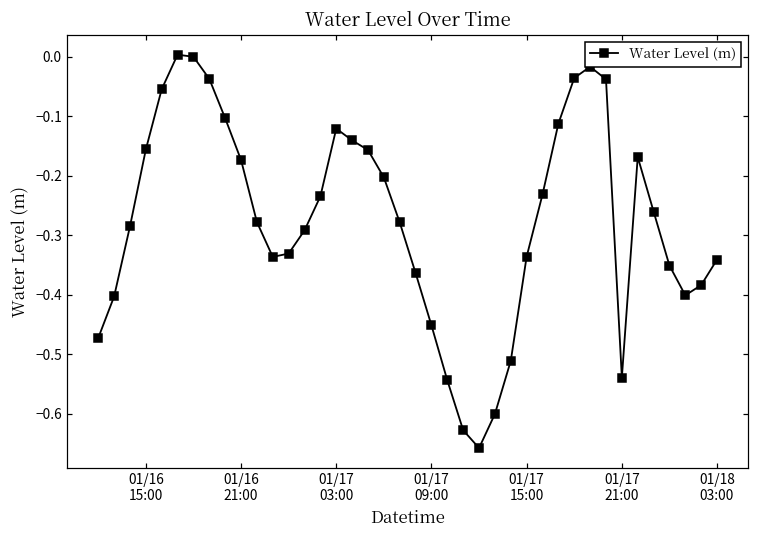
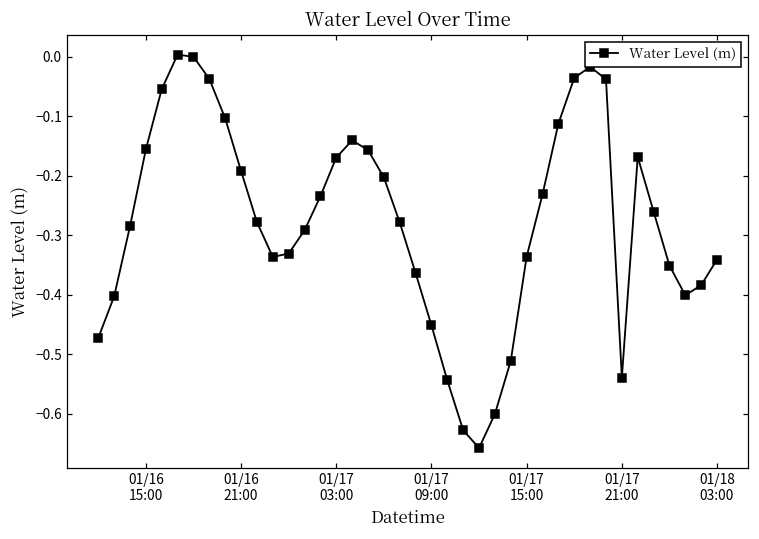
01/16 21:00: -0.17 -> -0.19
01/17 03:00: -0.12 -> -0.17
